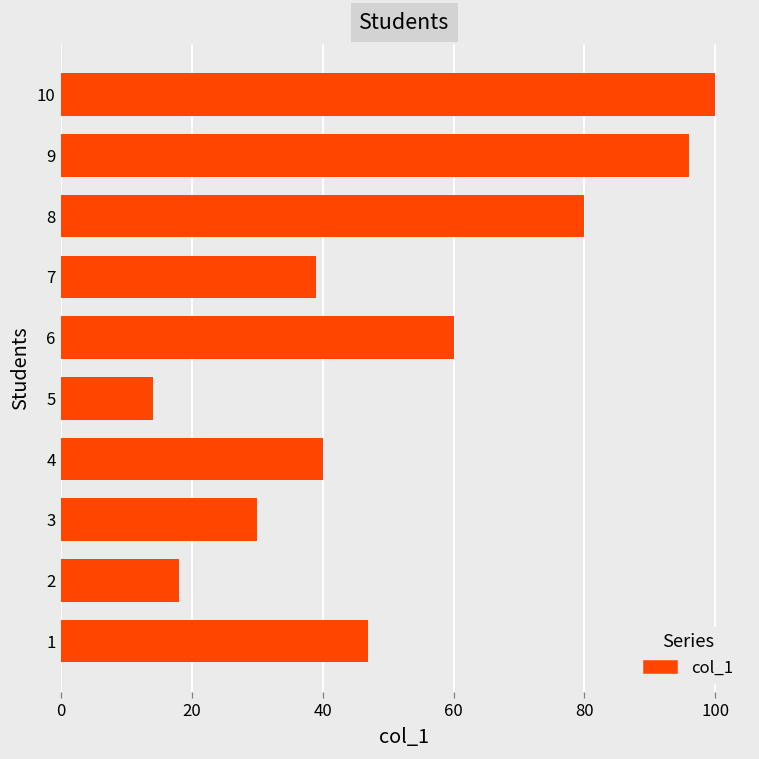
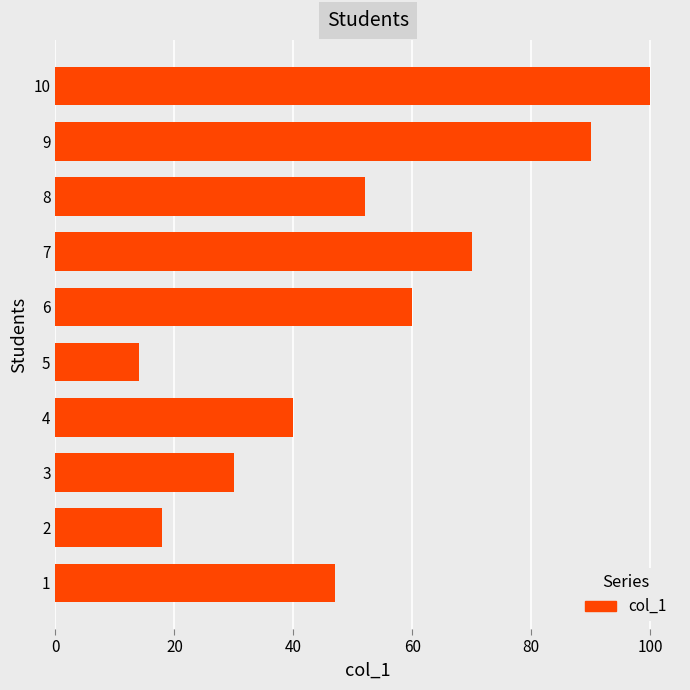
9: 96 -> 90
8: 80 -> 52
7: 39 -> 70
